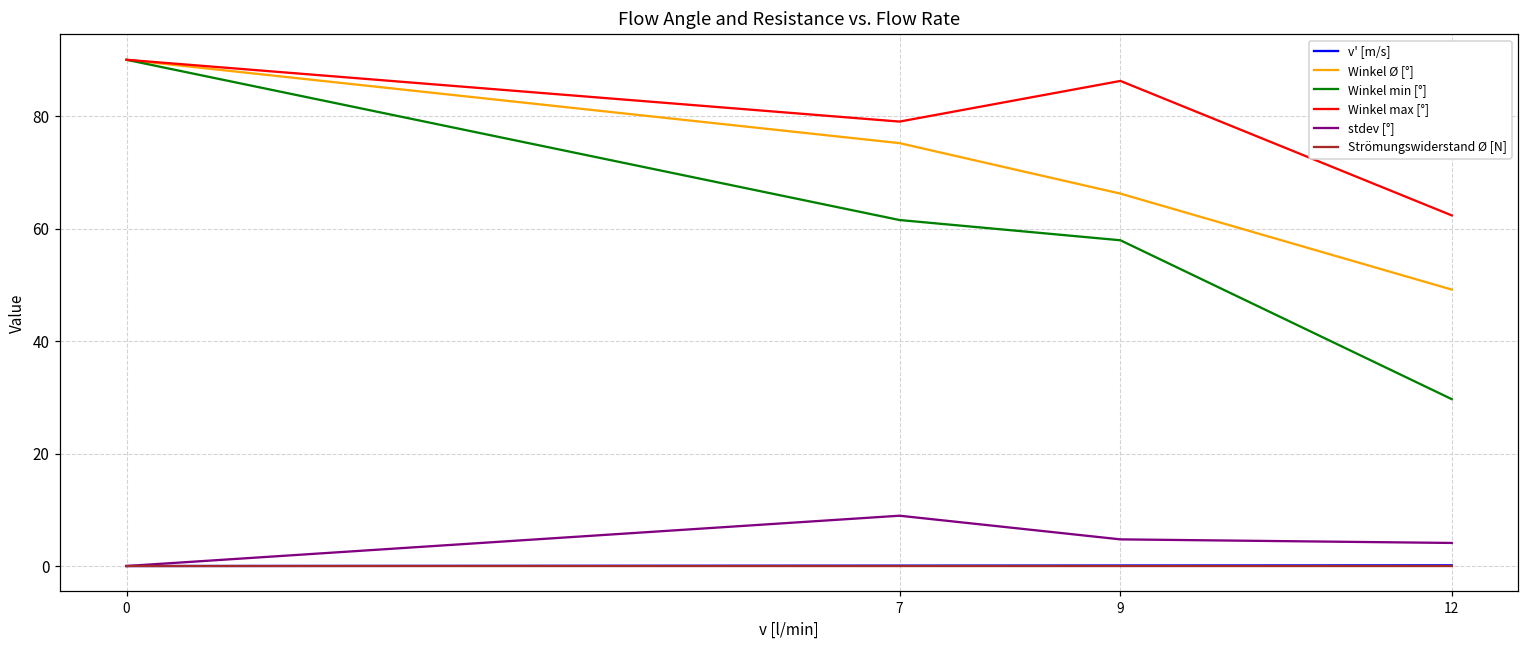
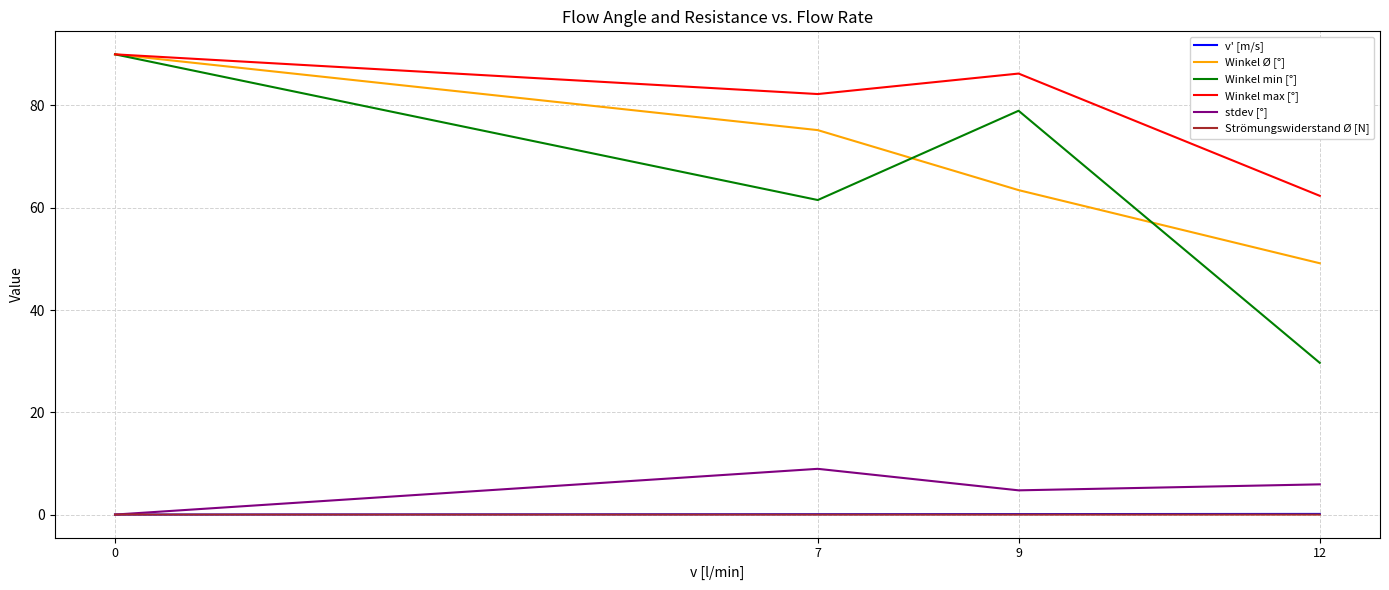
Winkel max [°], 7: 79 -> 82
Winkel Ø [°], 9: 66 -> 63
Winkel min [°], 9: 58 -> 79
stdev [°], 12: 4 -> 6
